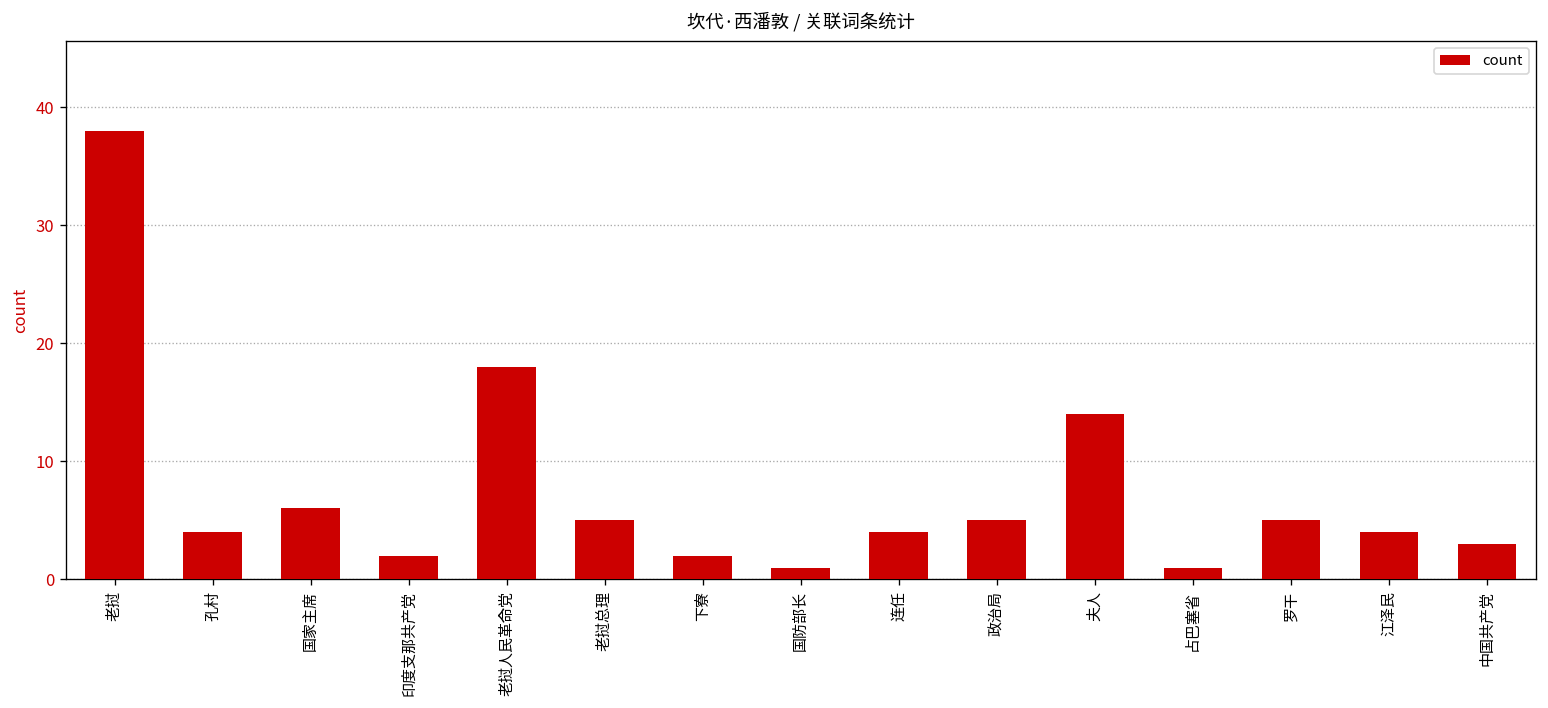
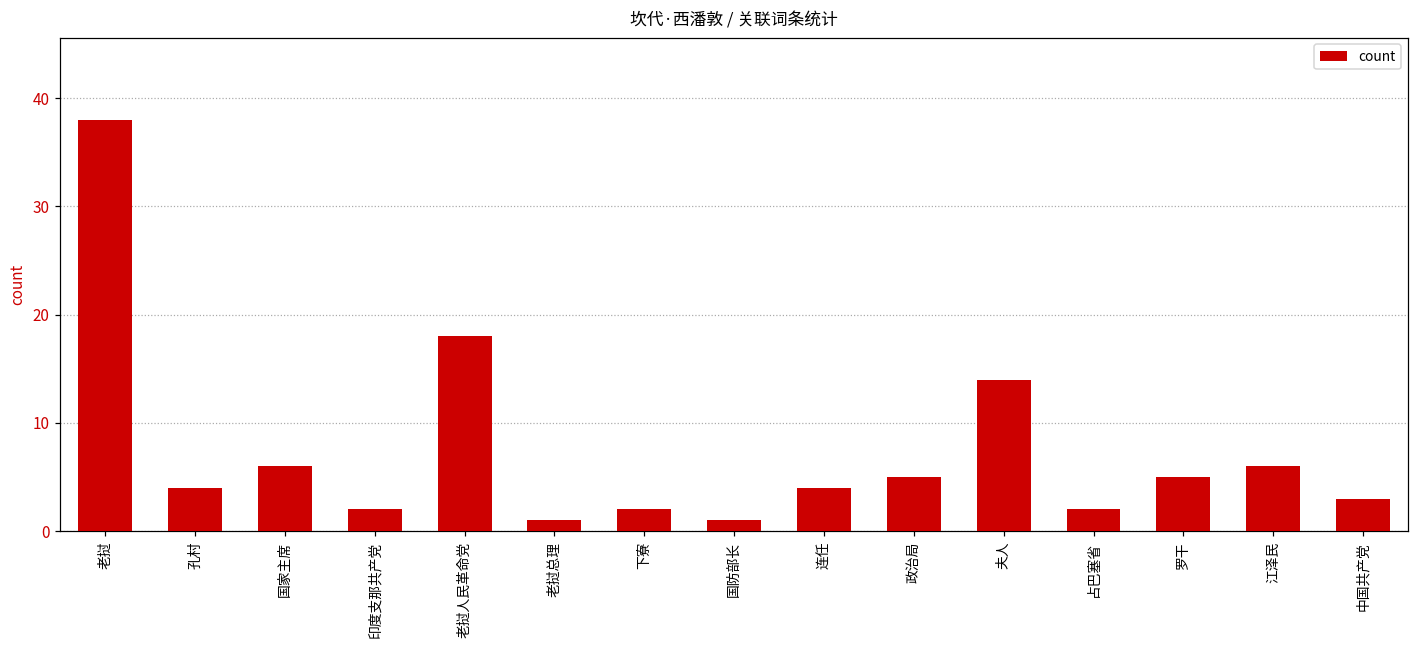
老挝总理: 5 -> 1
占巴塞省: 1 -> 2
江泽民: 4 -> 6
